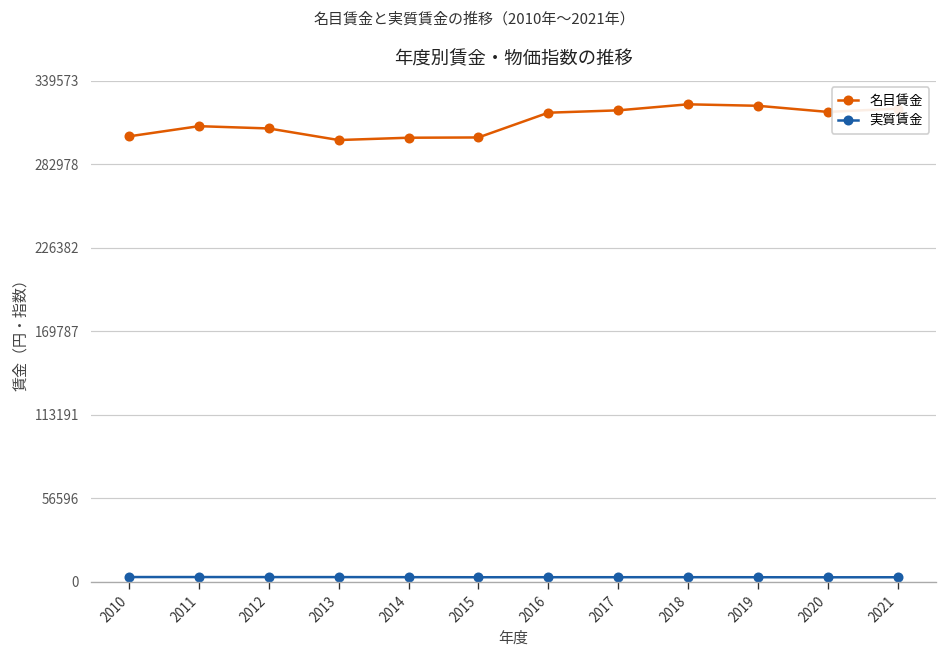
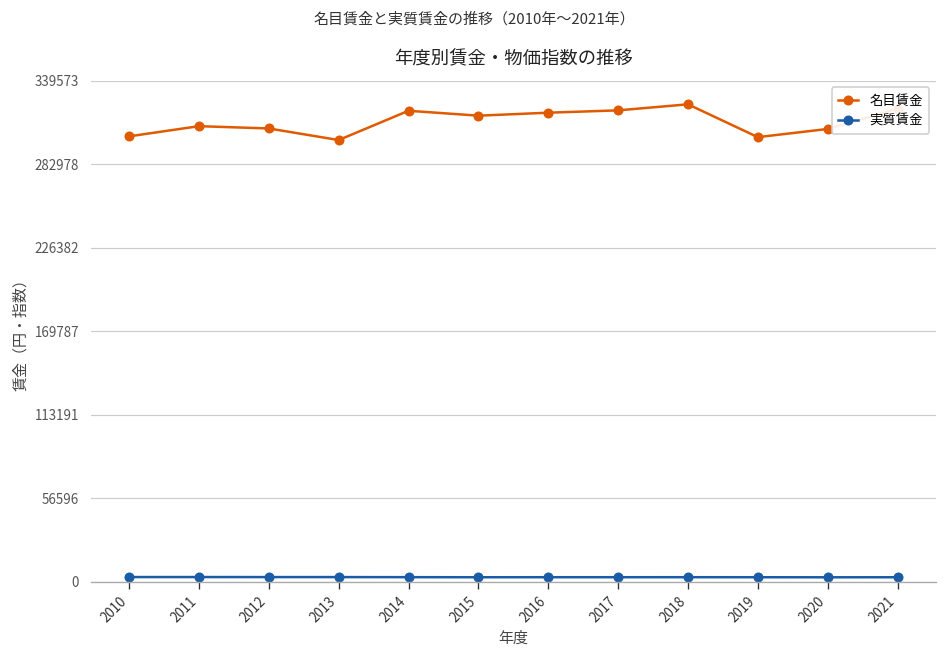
名目賃金, 2014: 301000 -> 319000
名目賃金, 2015: 301000 -> 316000
名目賃金, 2019: 323000 -> 301000
名目賃金, 2020: 318000 -> 307000
